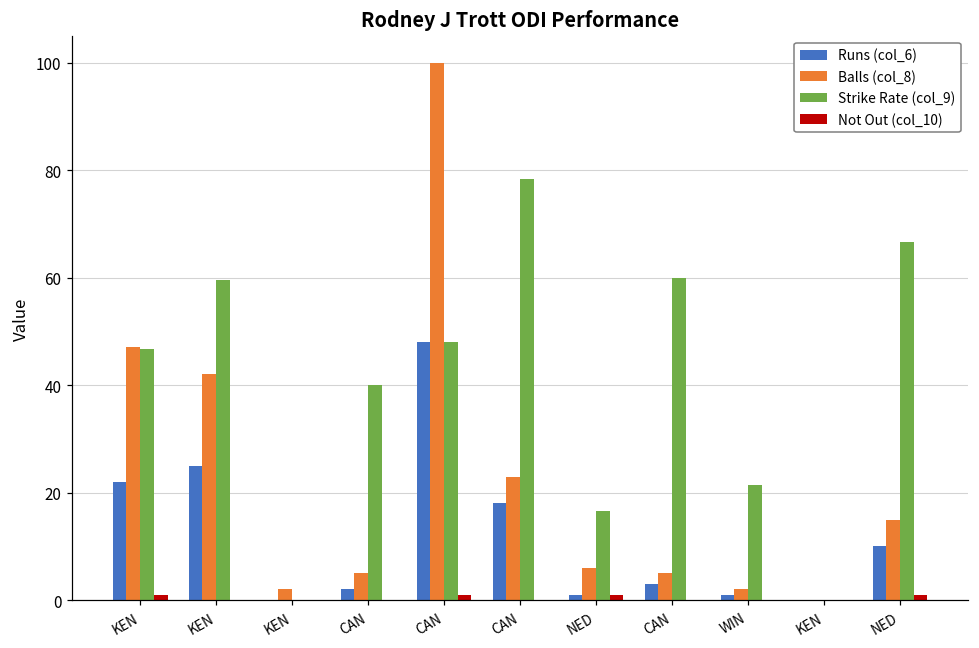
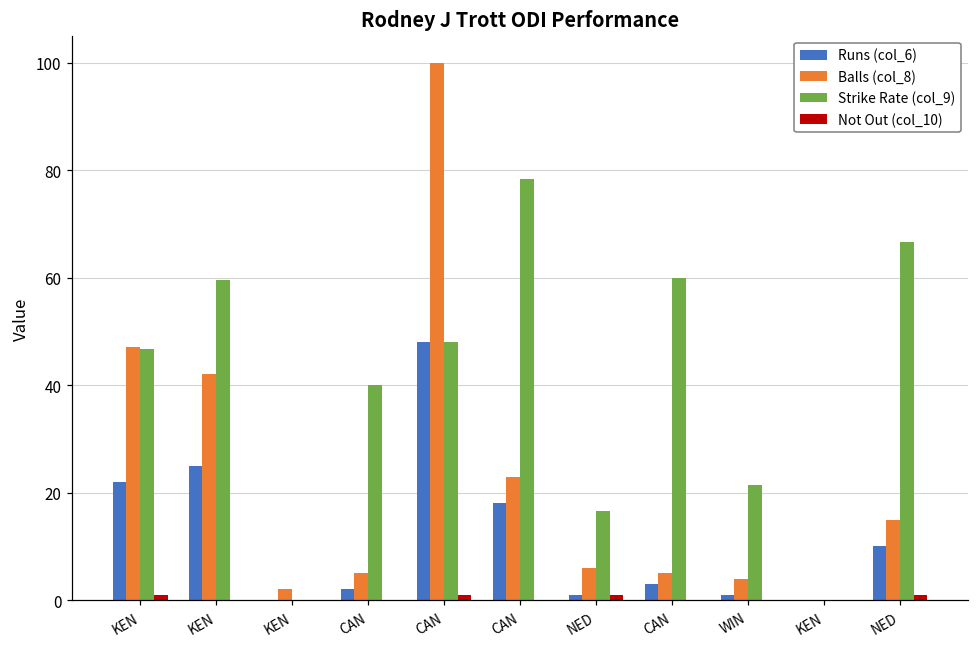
Balls (col_8), WIN: 2 -> 4
